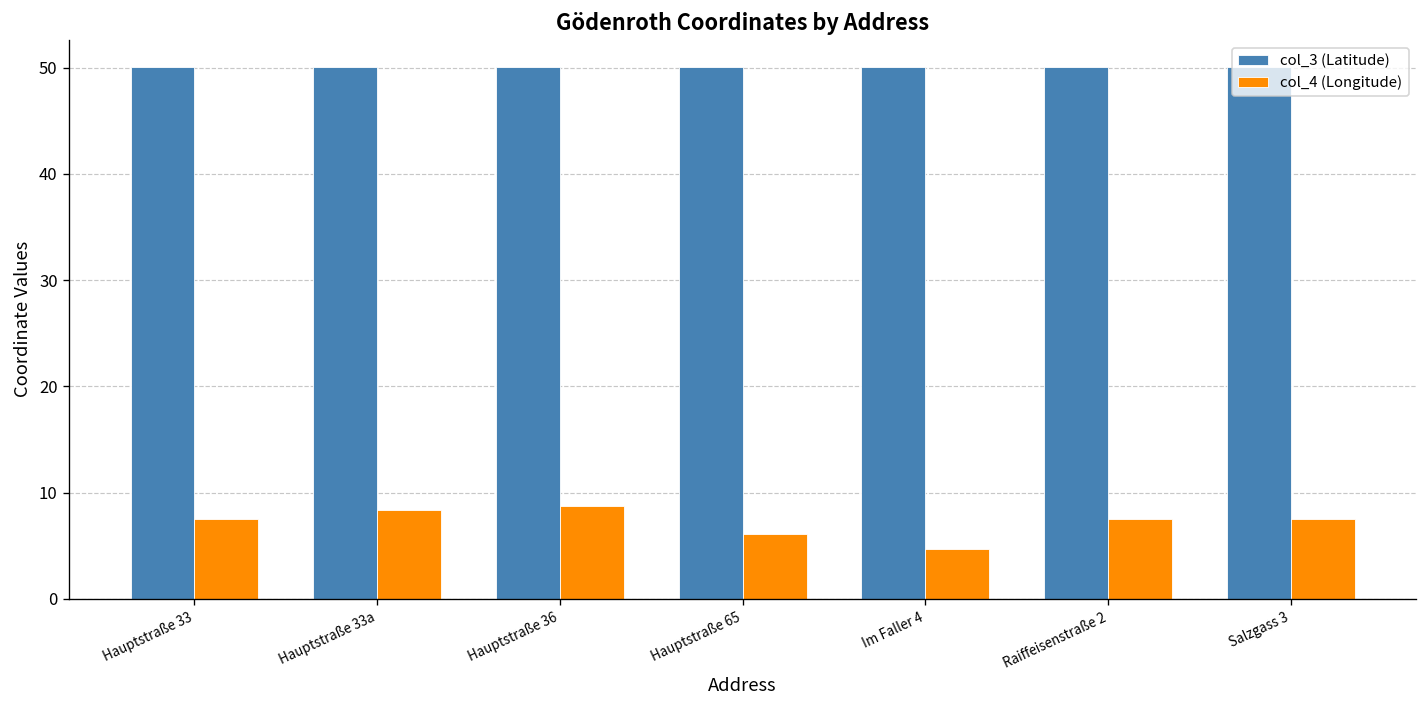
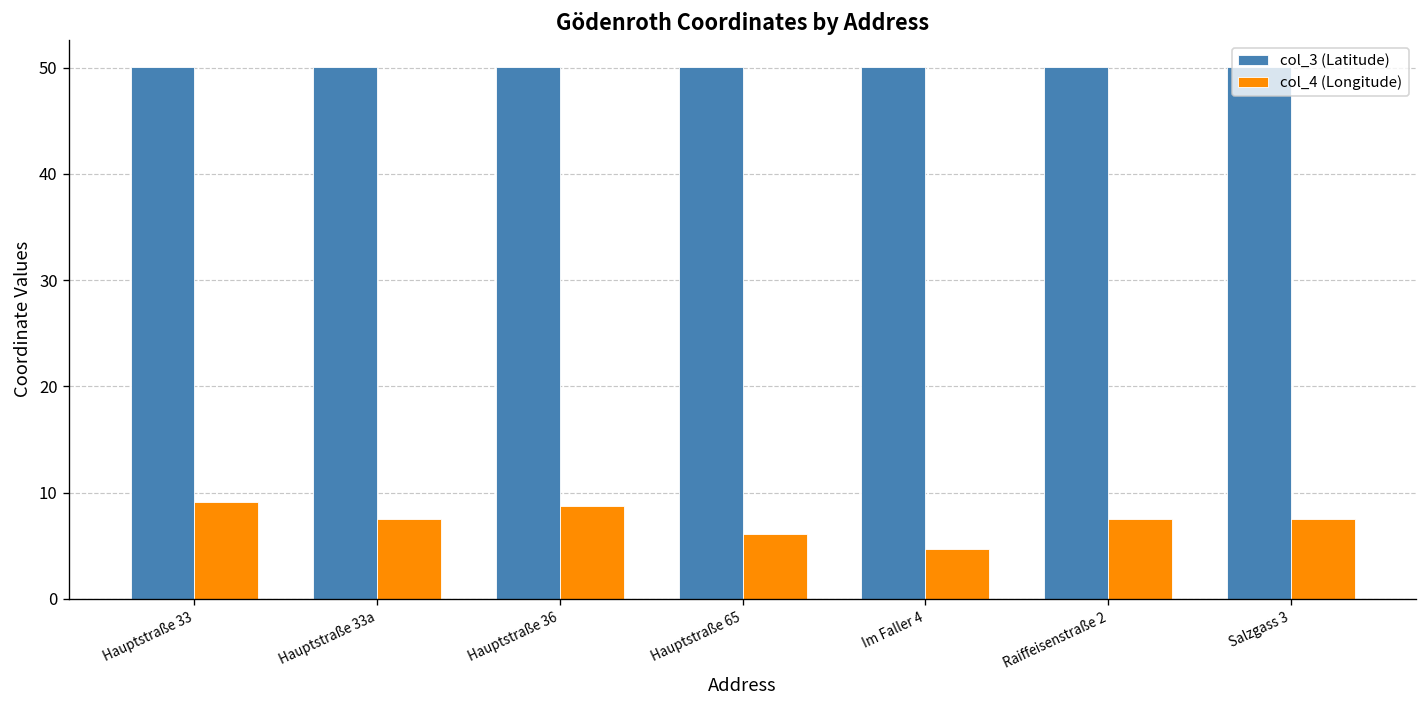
col_4 (Longitude), Hauptstraße 33: 7 -> 9
col_4 (Longitude), Hauptstraße 33a: 8 -> 7
